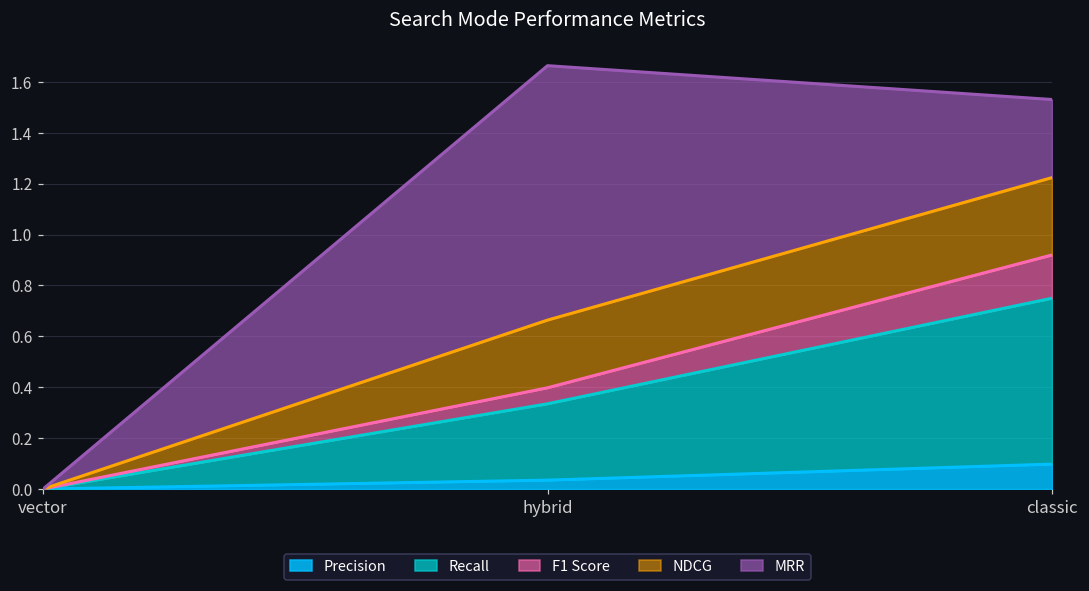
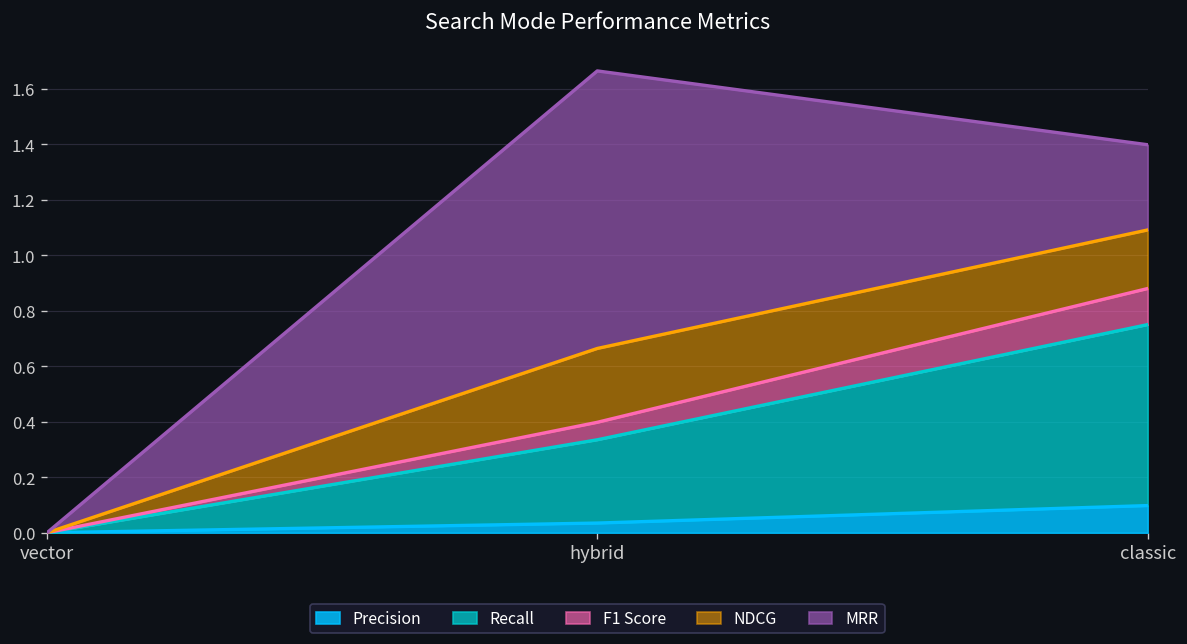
F1 Score, classic: 0.17 -> 0.13
NDCG, classic: 0.30 -> 0.21
